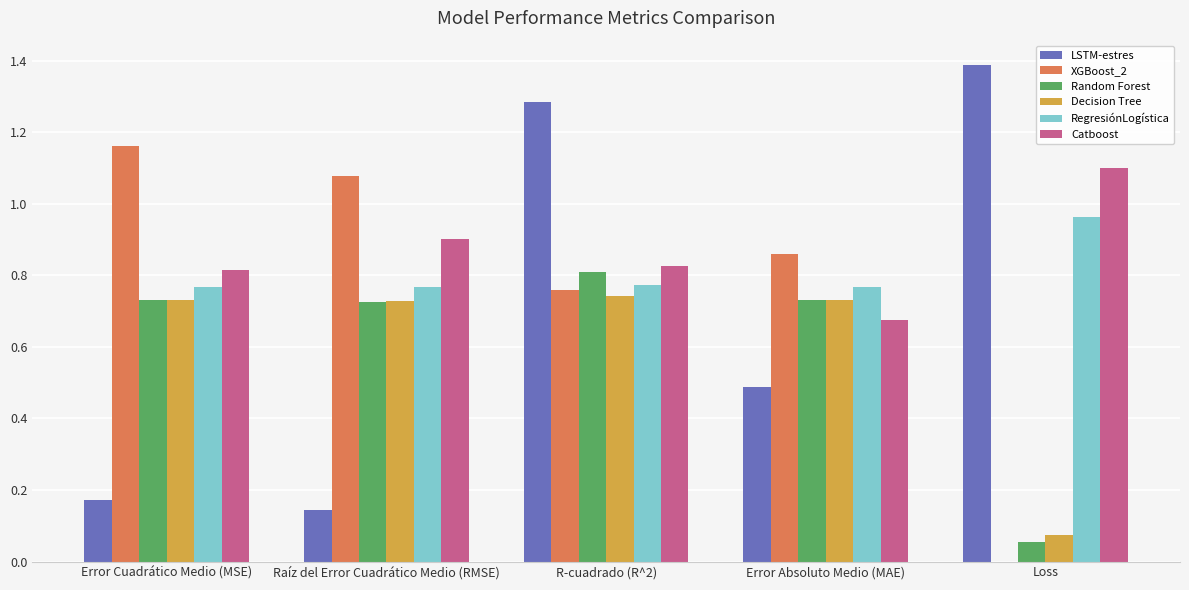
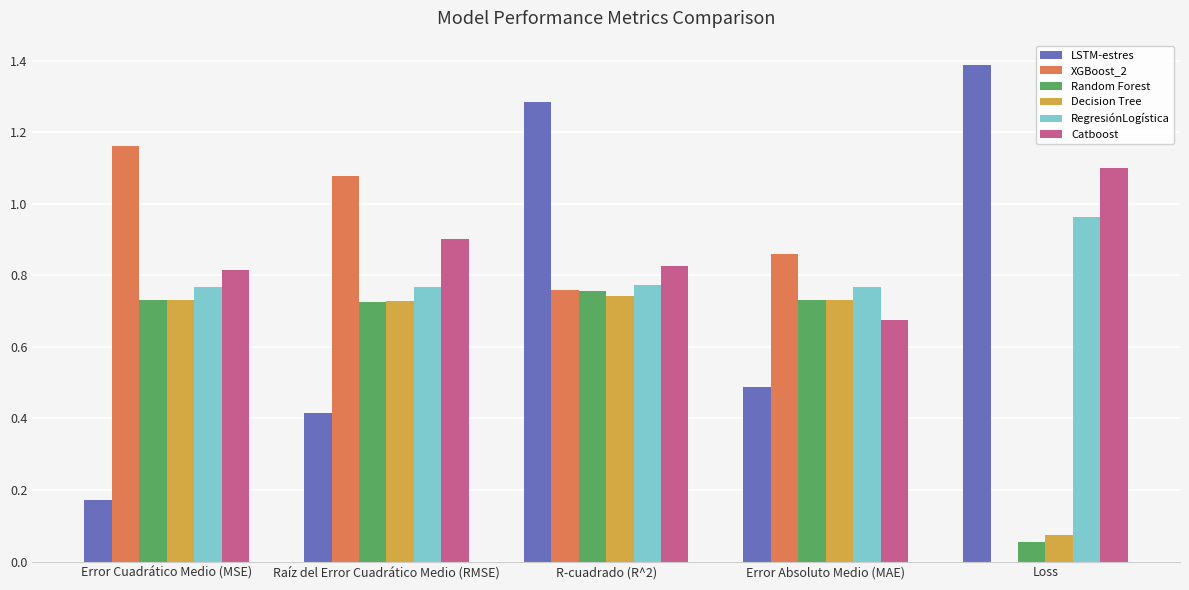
LSTM-estres, Raíz del Error Cuadrático Medio (RMSE): 0.14 -> 0.41
Random Forest, R-cuadrado (R^2): 0.81 -> 0.76
